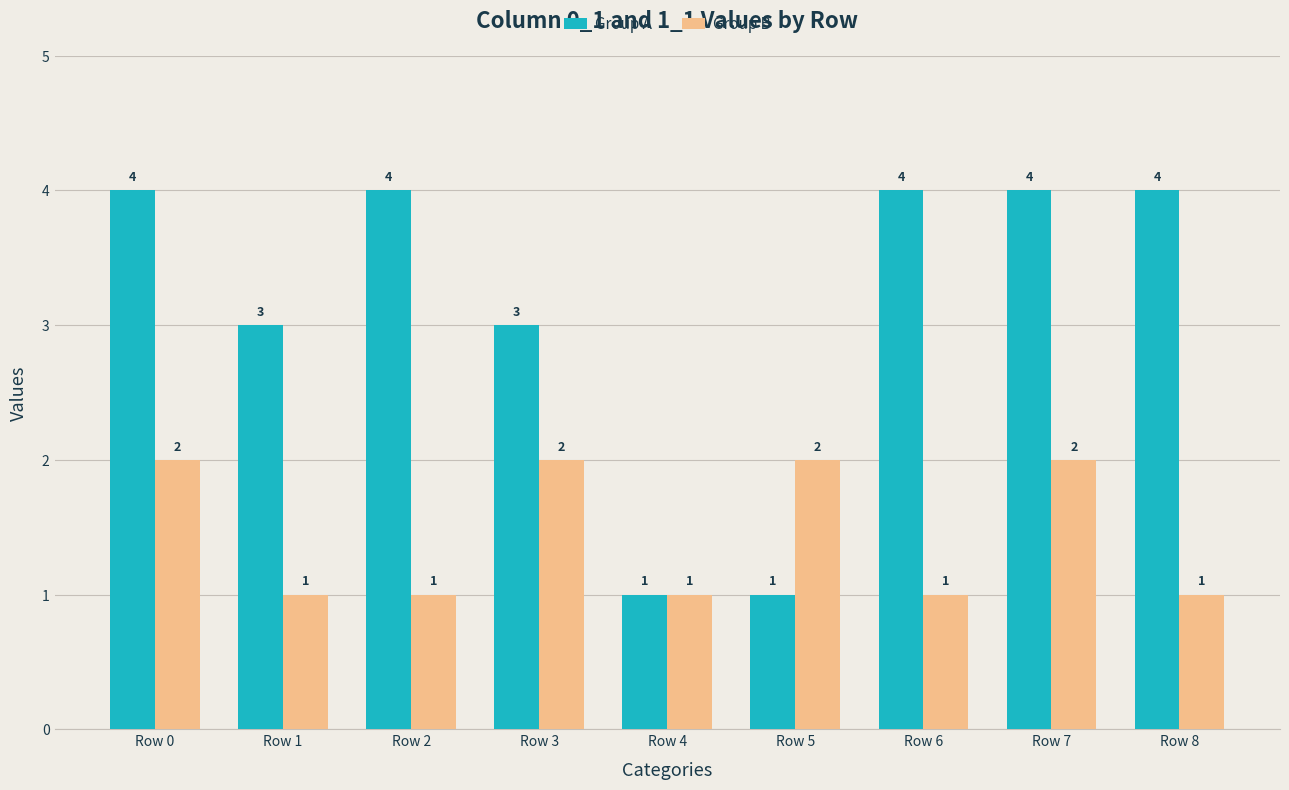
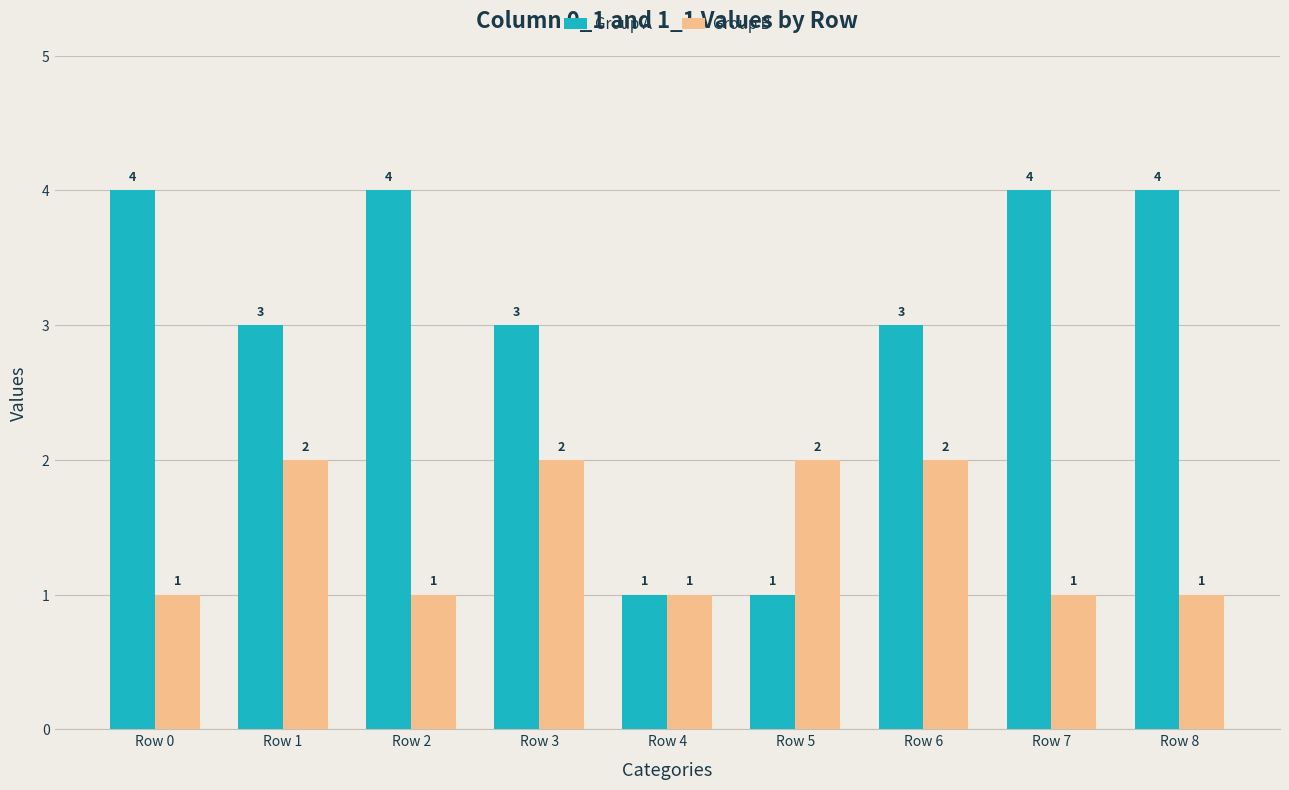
Group B, Row 0: 2 -> 1
Group B, Row 1: 1 -> 2
Group A, Row 6: 4 -> 3
Group B, Row 6: 1 -> 2
Group B, Row 7: 2 -> 1
